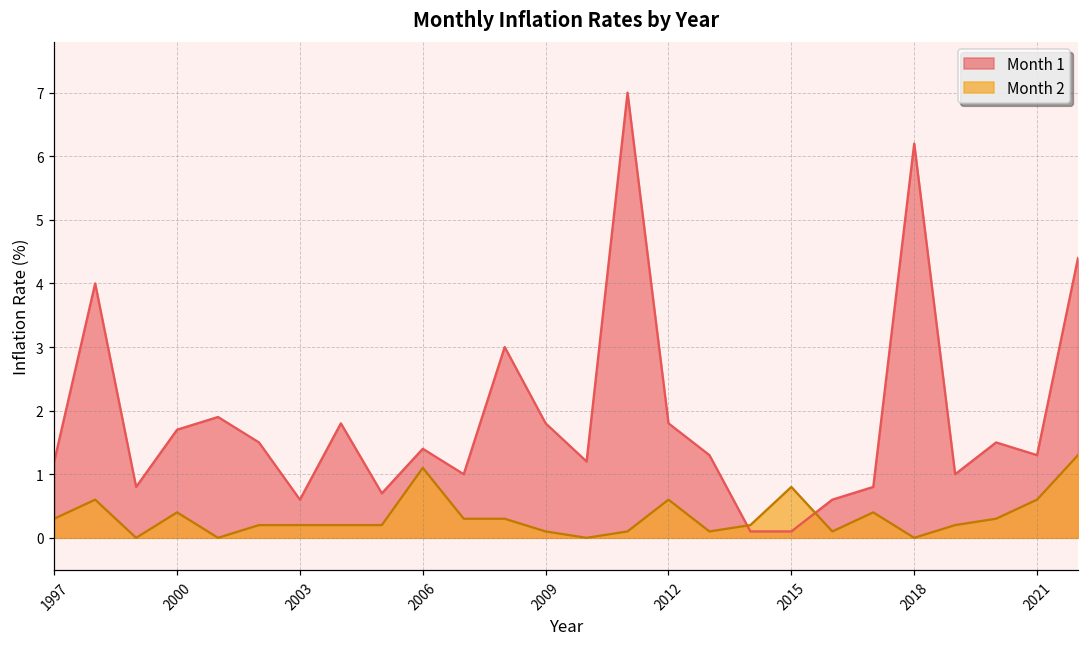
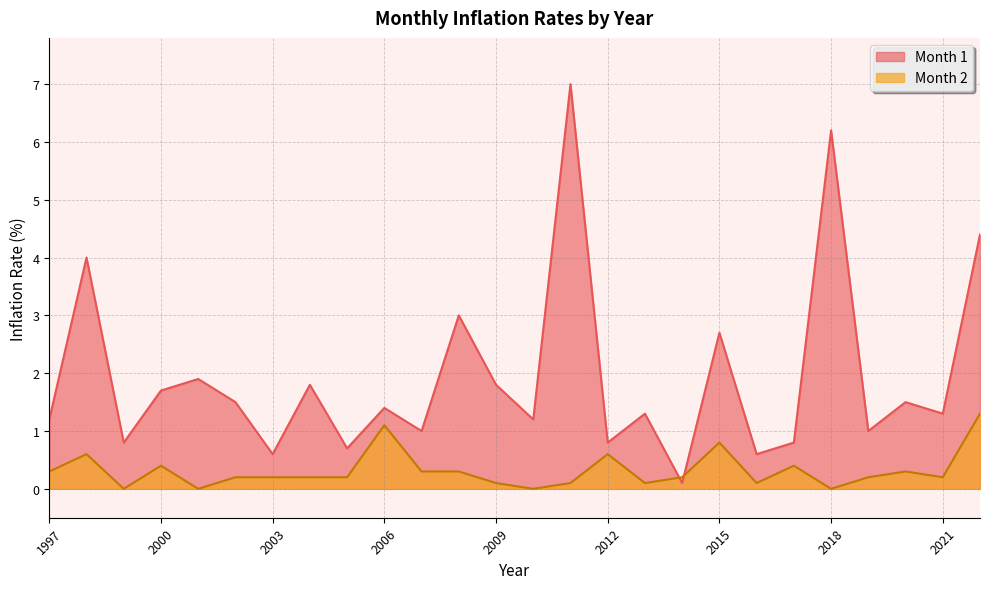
Month 1, 2012: 1.8 -> 0.8
Month 1, 2015: 0.1 -> 2.7
Month 2, 2021: 0.6 -> 0.2
